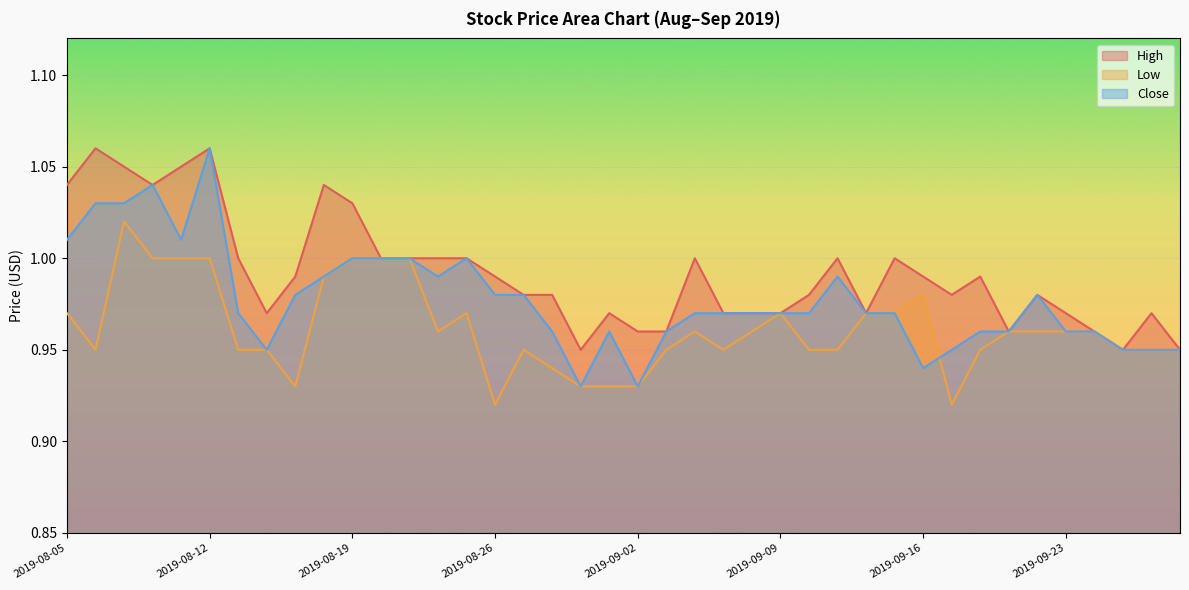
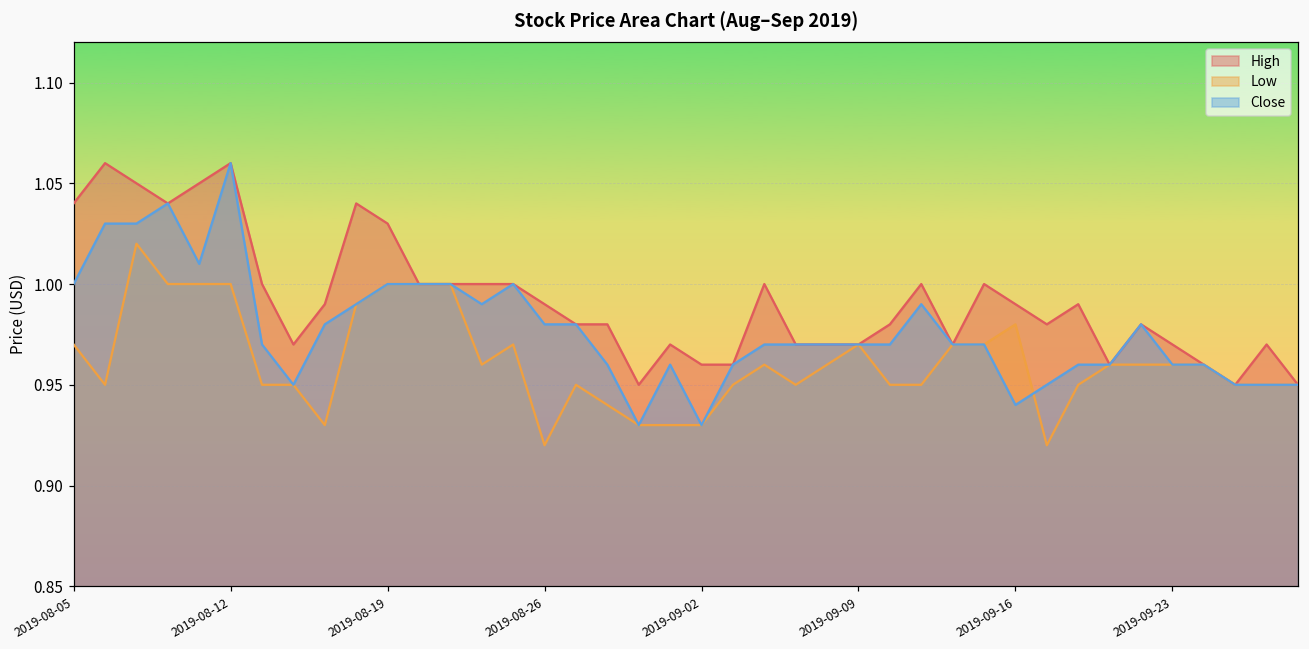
Close, 2019-08-05: 1.01 -> 1.00
